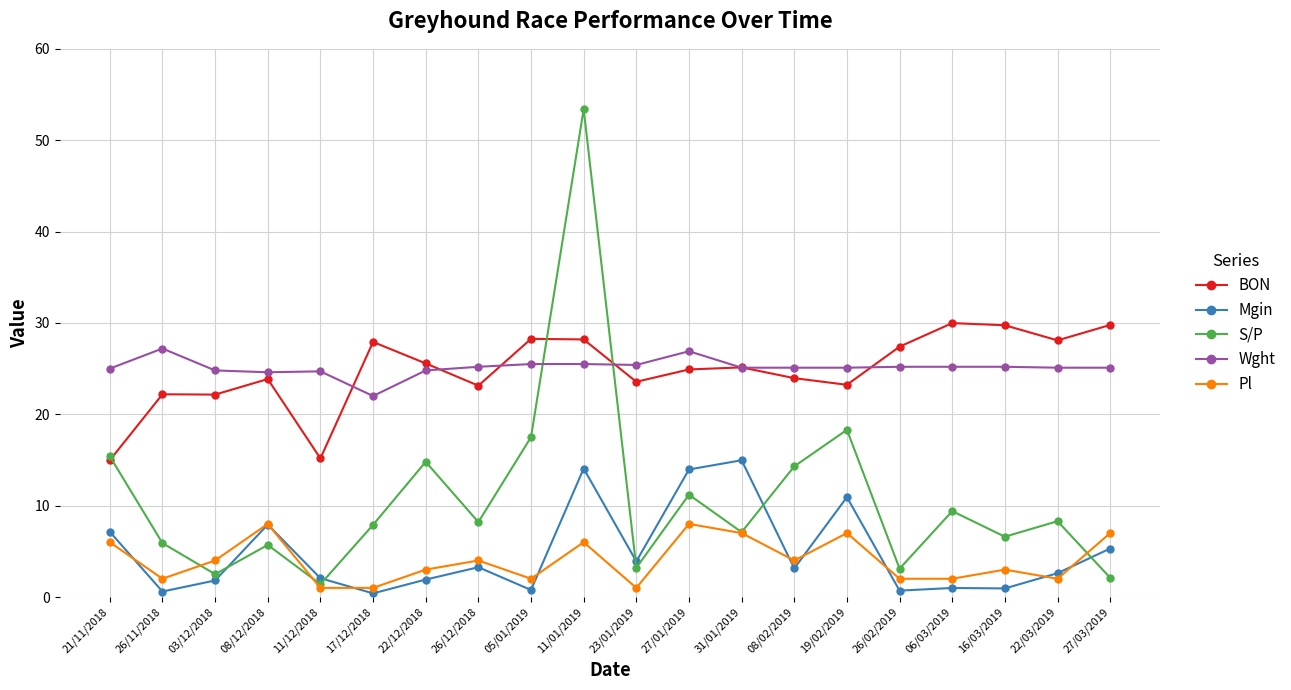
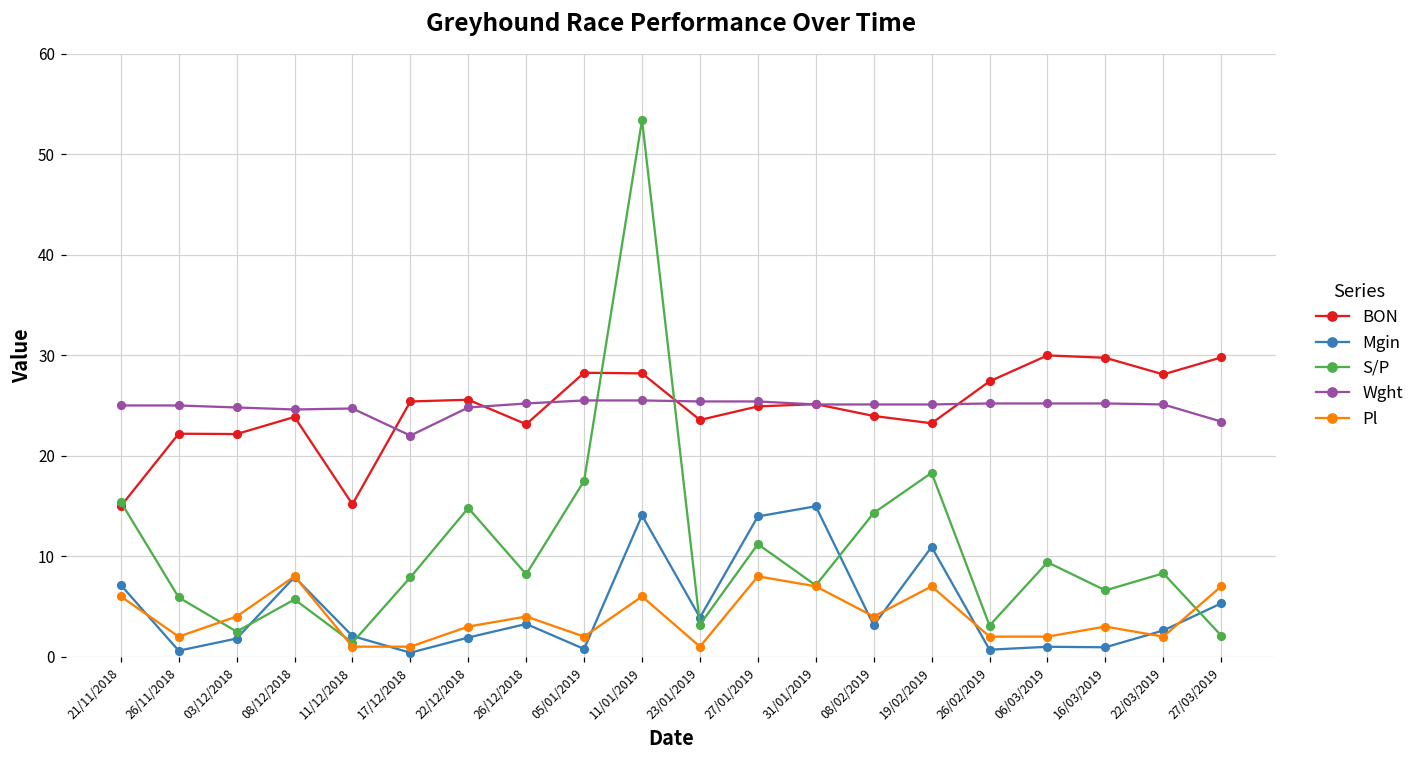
Wght, 26/11/2018: 27 -> 25
BON, 17/12/2018: 28 -> 25
Wght, 27/01/2019: 27 -> 25
Wght, 27/03/2019: 25 -> 23
